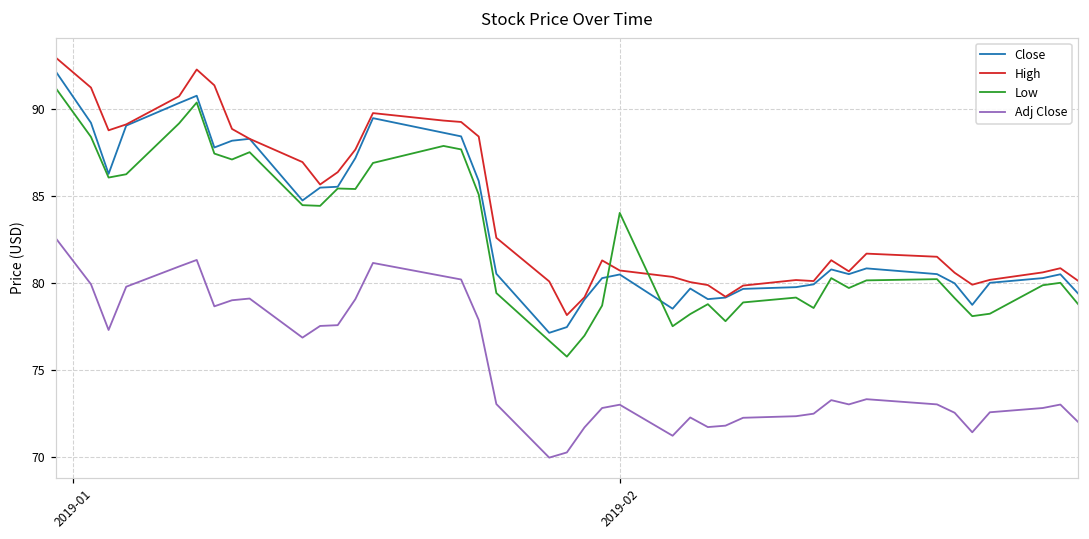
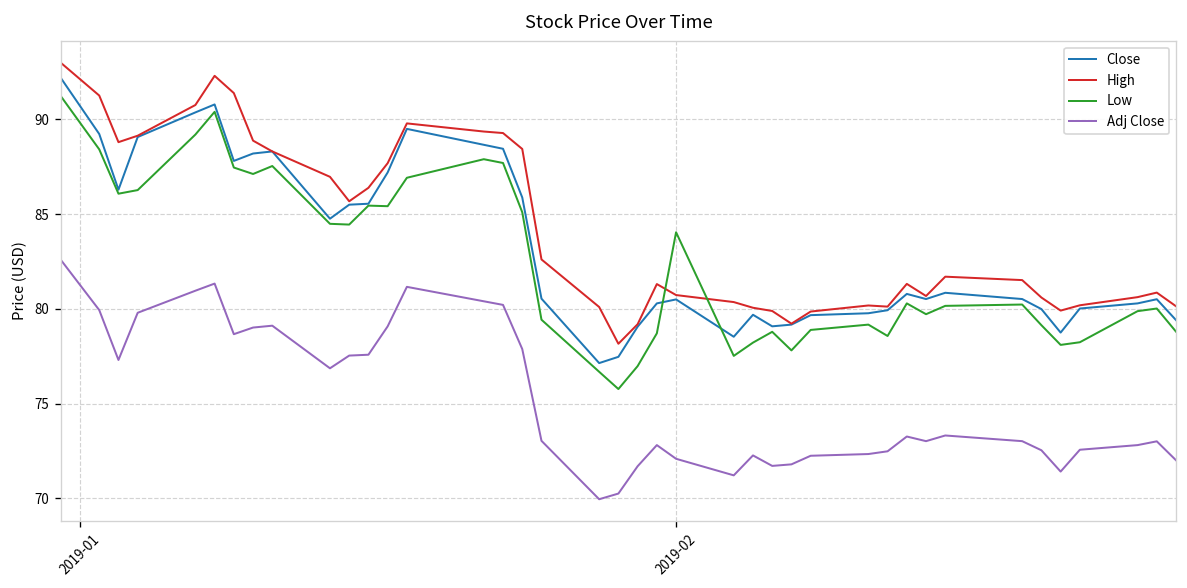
Adj Close, 2019-02: 73.0 -> 72.1
